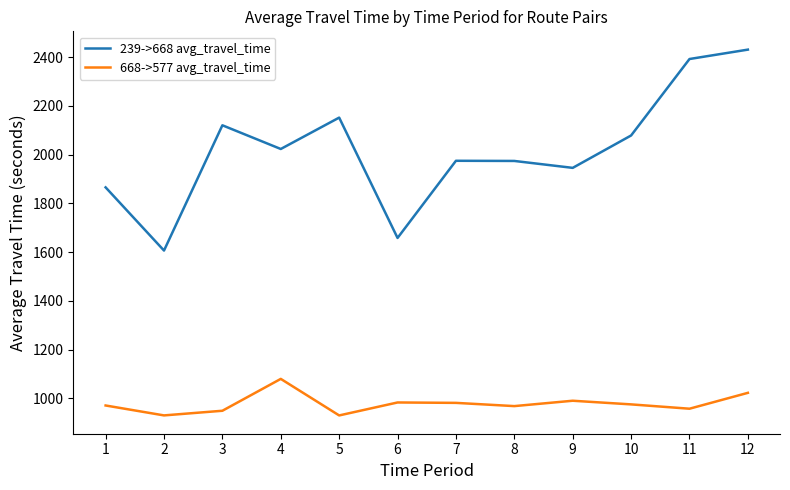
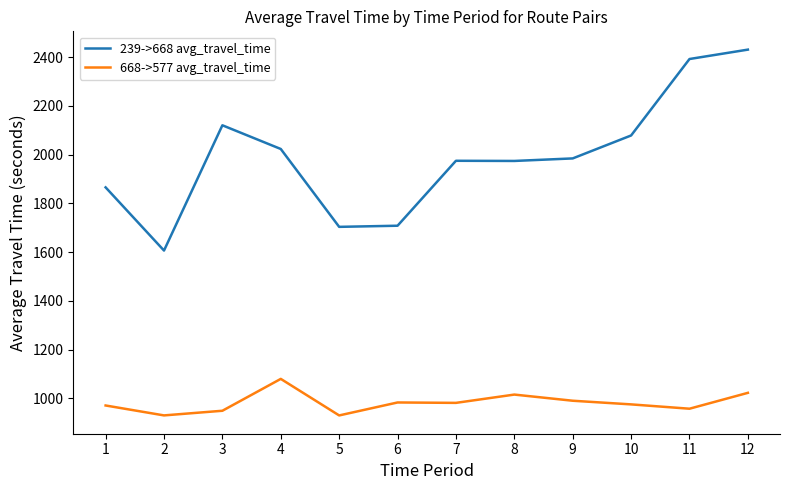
239->668 avg_travel_time, 5: 2150 -> 1700
239->668 avg_travel_time, 6: 1660 -> 1710
668->577 avg_travel_time, 8: 970 -> 1020
239->668 avg_travel_time, 9: 1950 -> 1980
